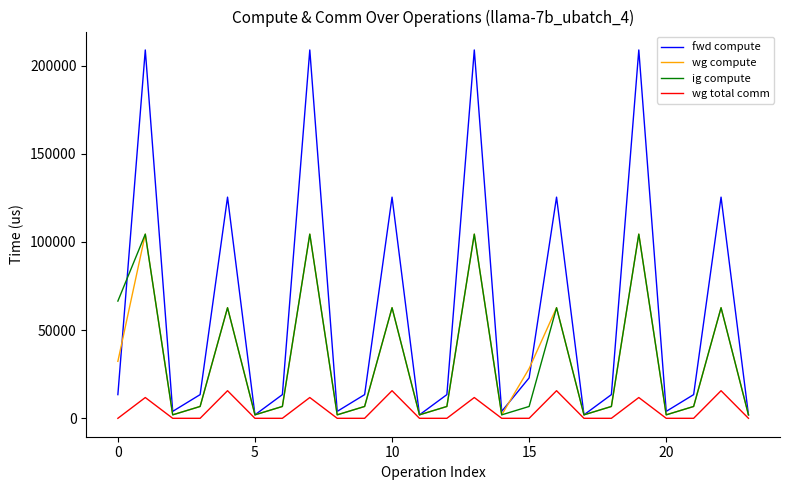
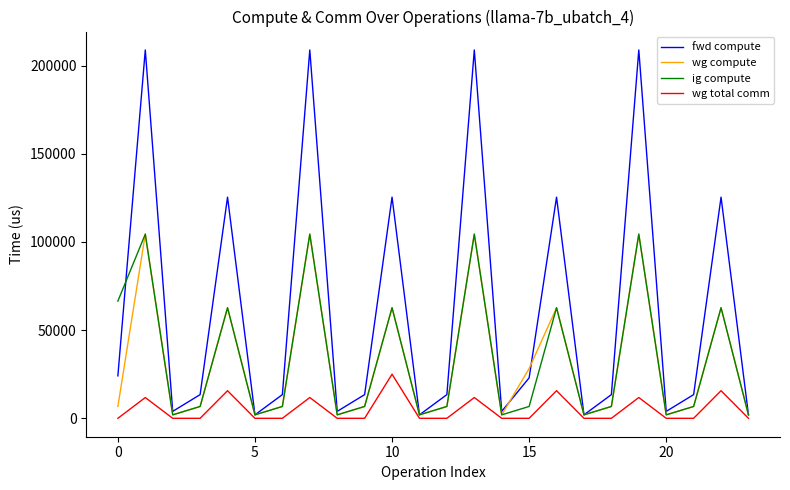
fwd compute, 0: 13000 -> 24000
wg compute, 0: 32000 -> 7000
wg total comm, 10: 16000 -> 25000
